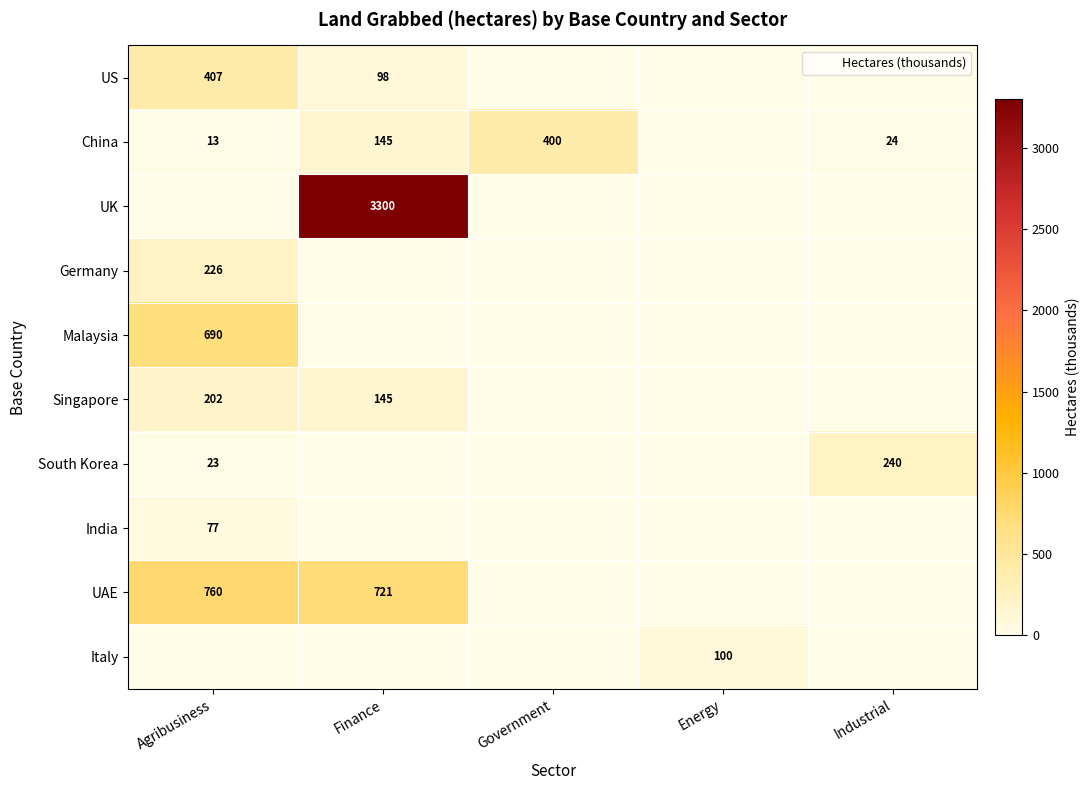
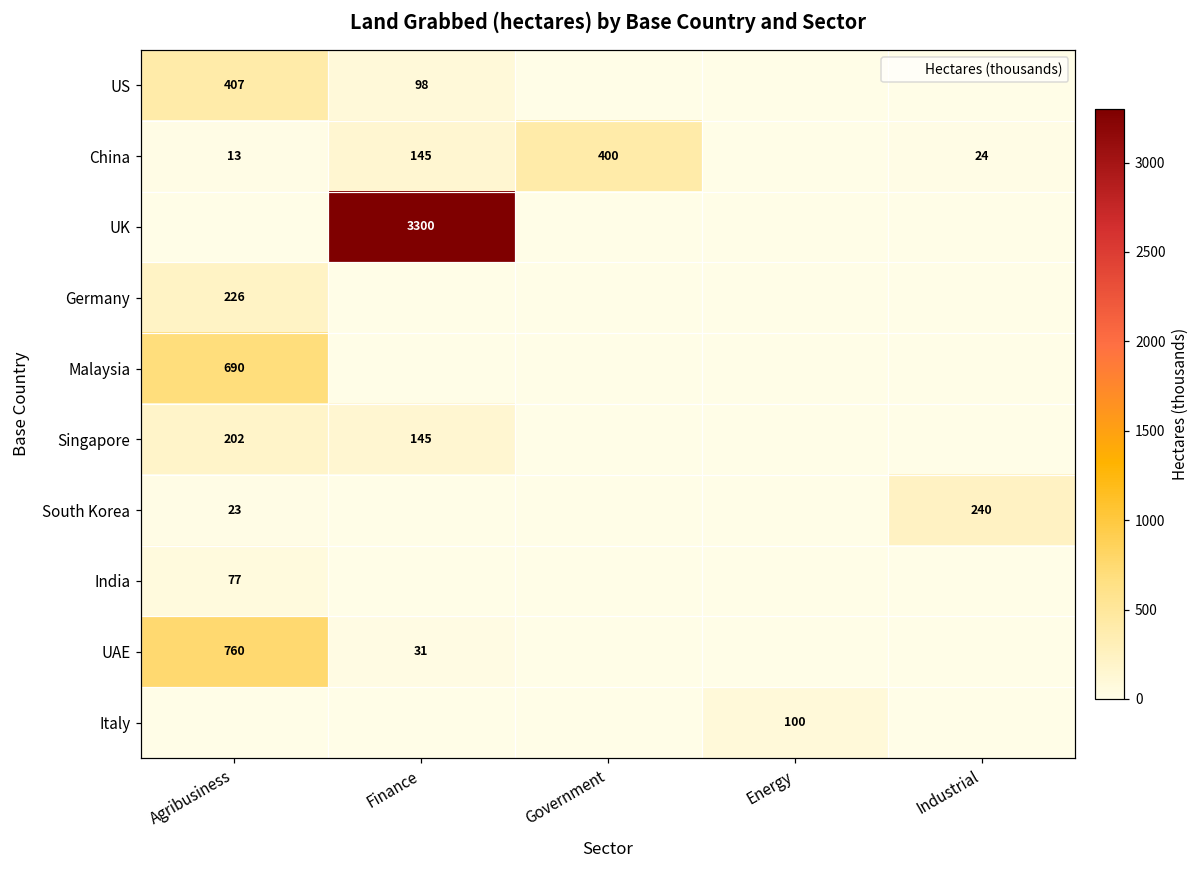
UAE, Finance: 721 -> 31
